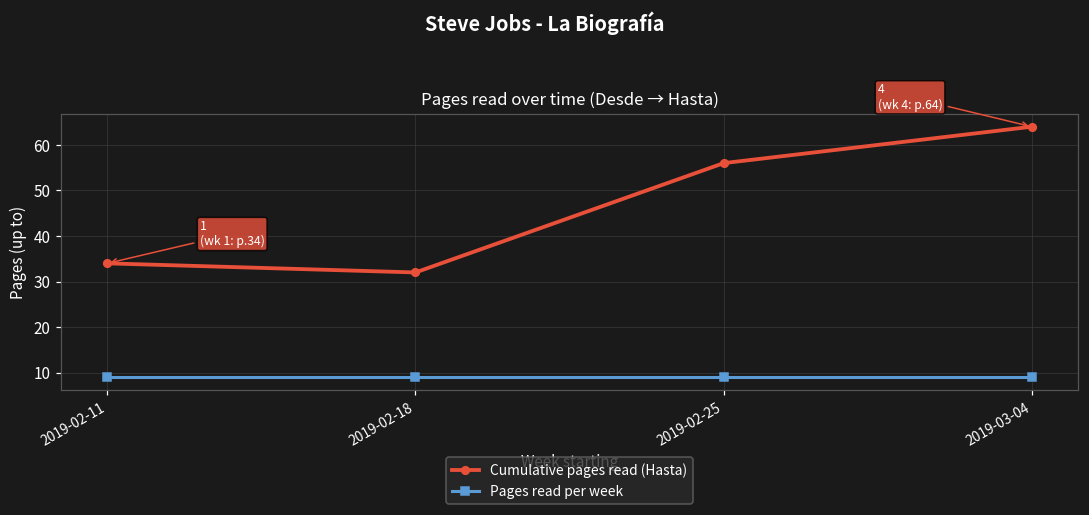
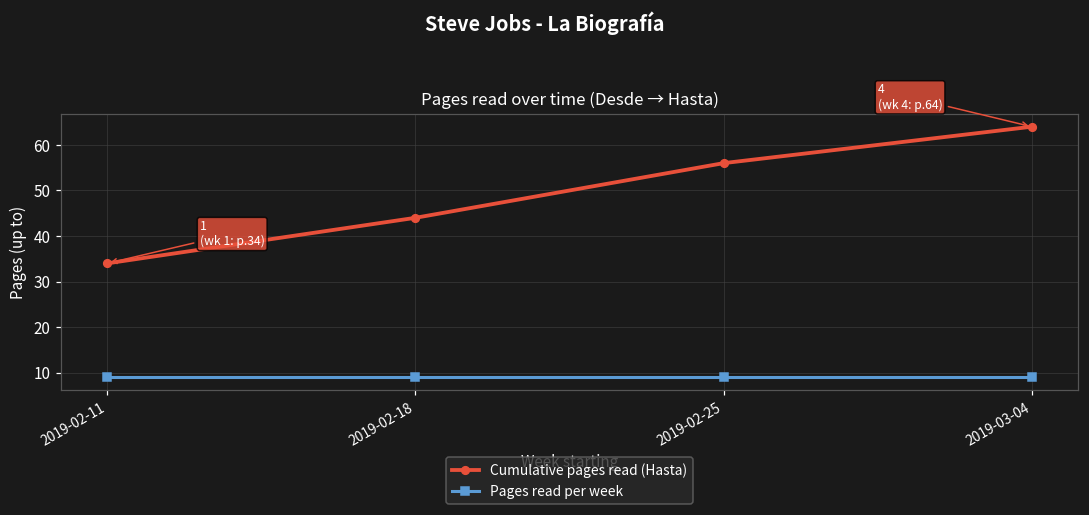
Cumulative pages read (Hasta), 2019-02-18: 32 -> 44
